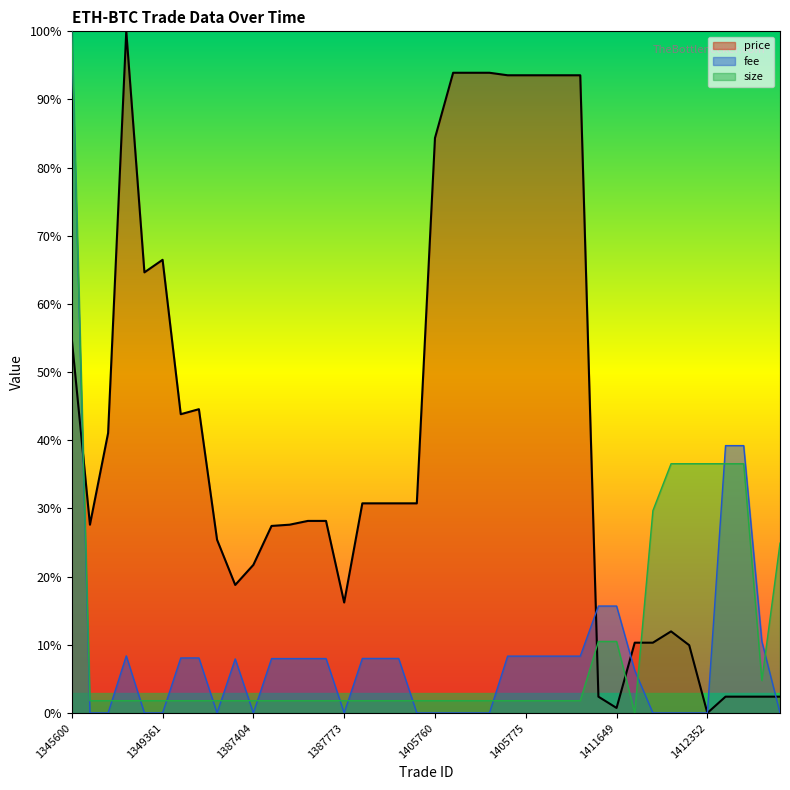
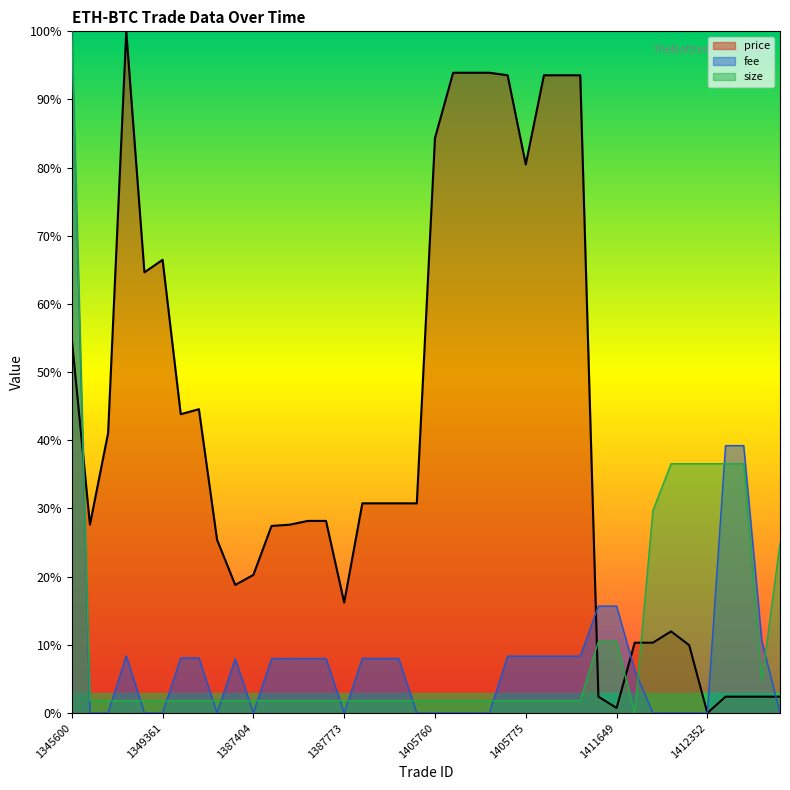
price, 1387404: 22% -> 20%
price, 1405775: 94% -> 80%
